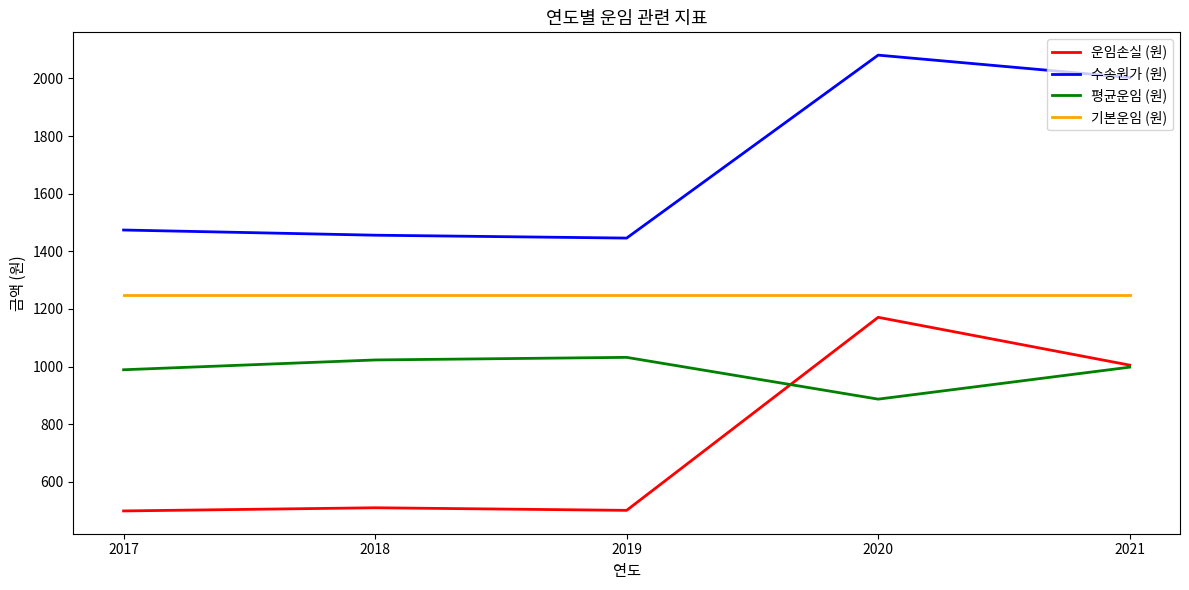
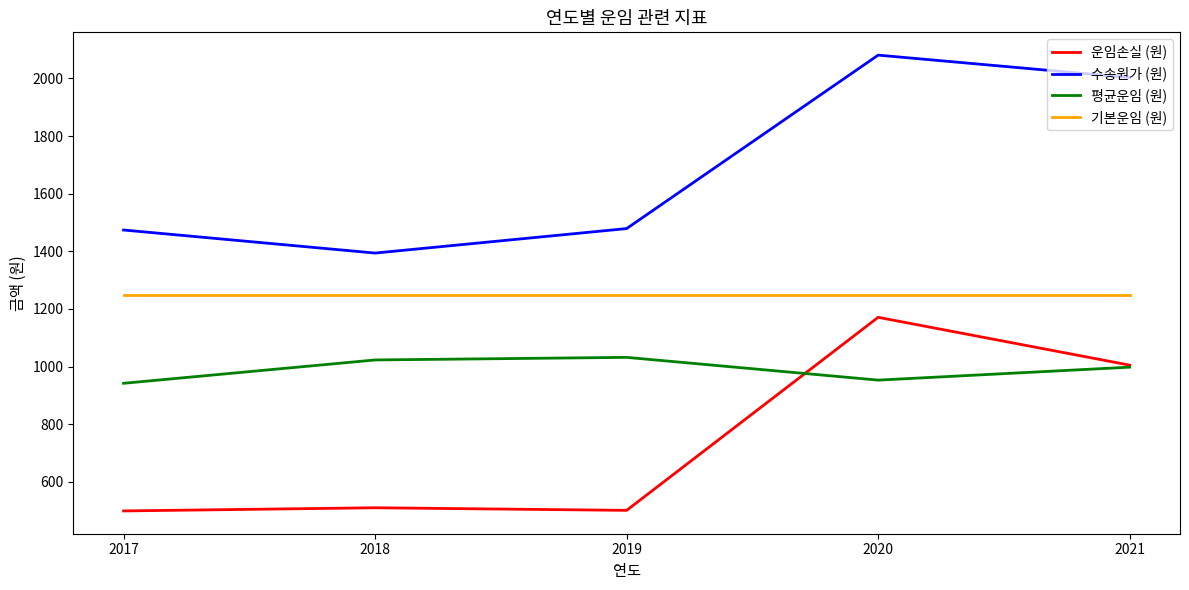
평균운임 (원), 2017: 990 -> 940
수송원가 (원), 2018: 1460 -> 1390
수송원가 (원), 2019: 1450 -> 1480
평균운임 (원), 2020: 890 -> 950
